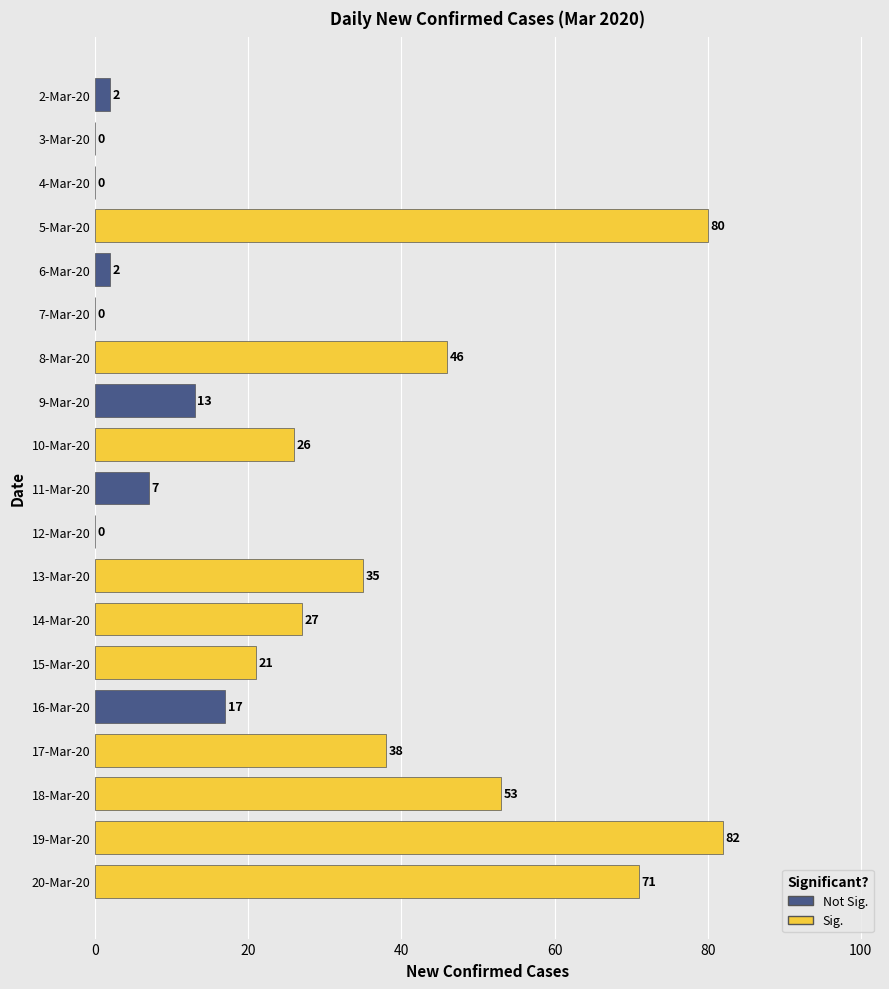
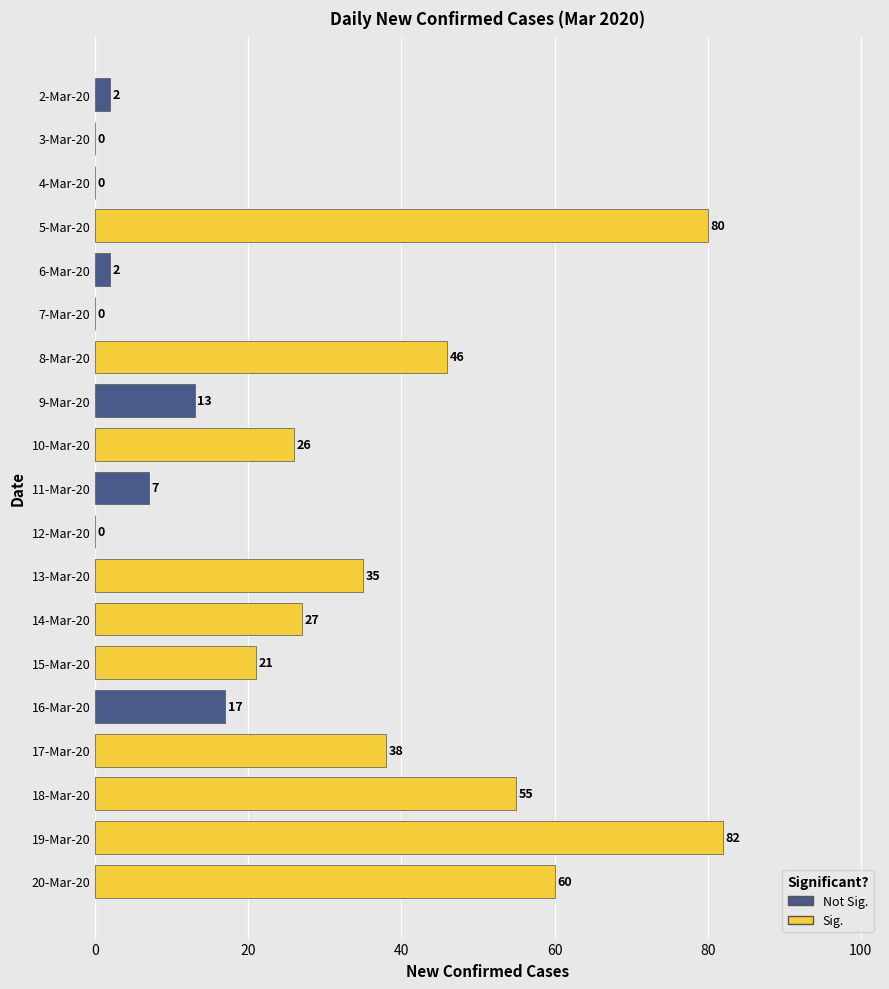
18-Mar-20: 53 -> 55
20-Mar-20: 71 -> 60
